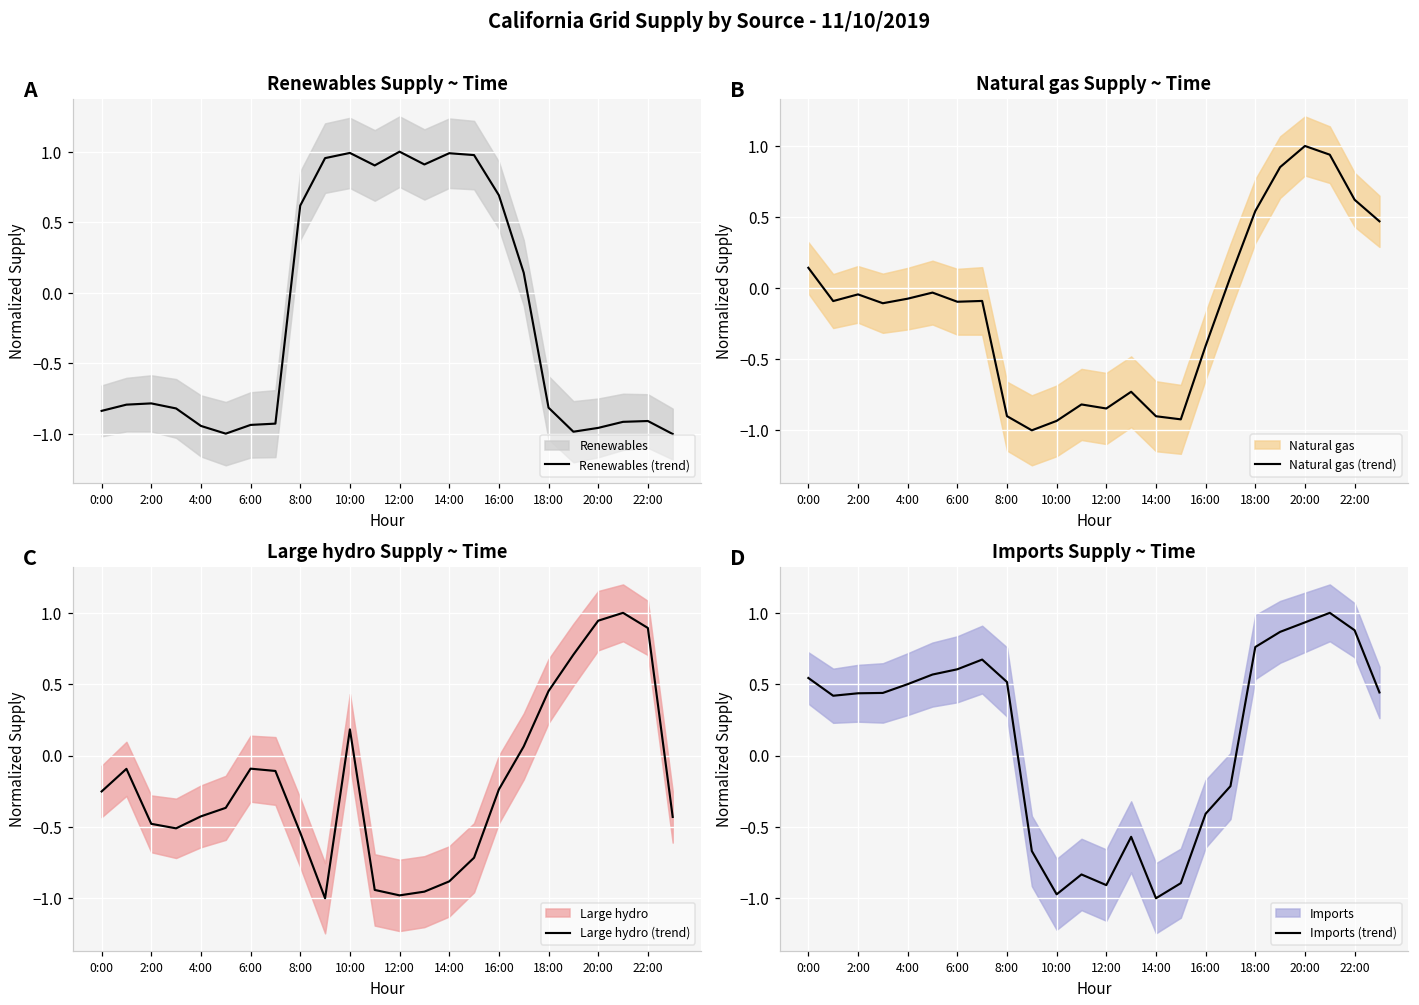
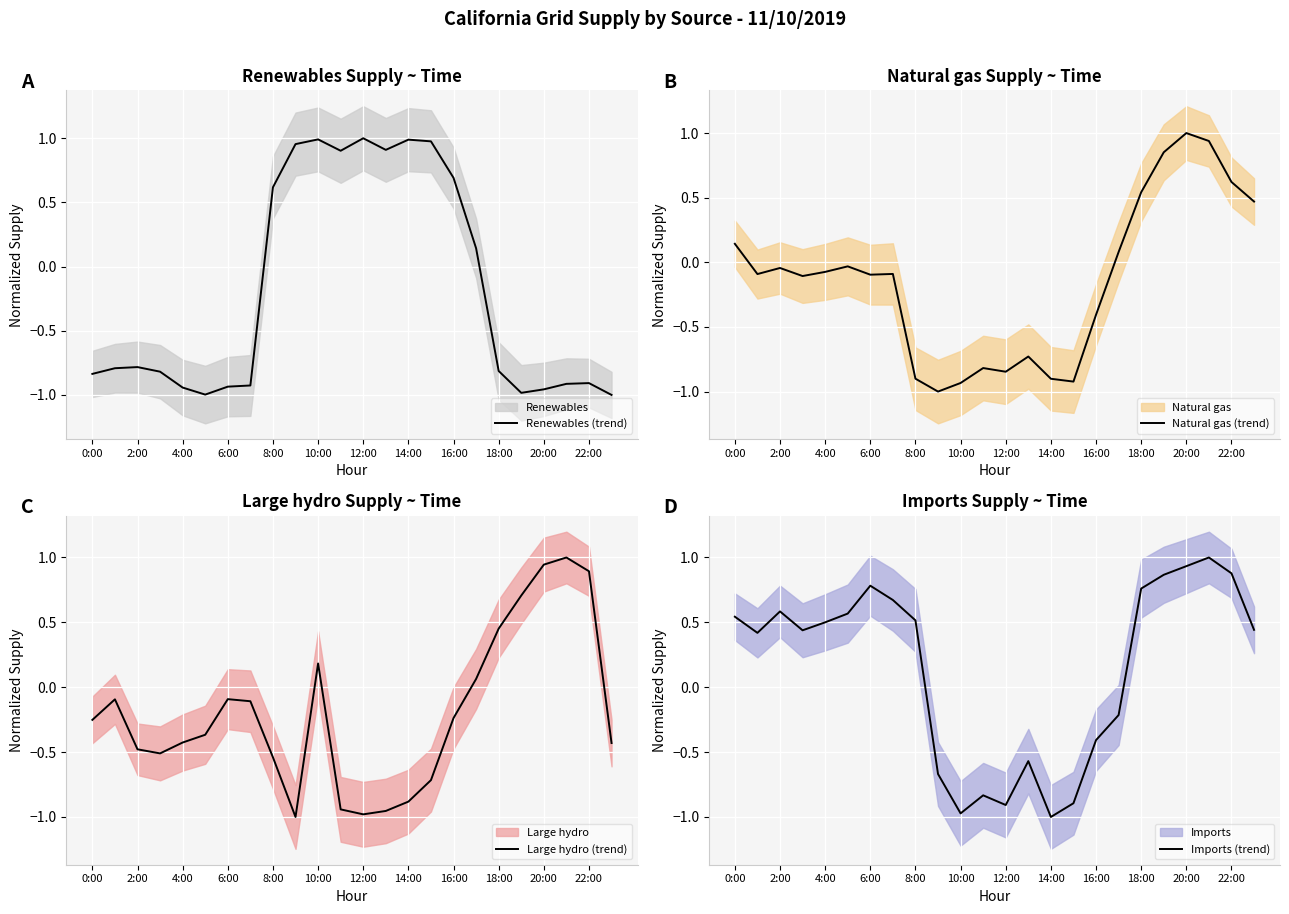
Imports Supply ~ Time, Imports (trend), 2:00: 0.44 -> 0.58
Imports Supply ~ Time, Imports (trend), 6:00: 0.60 -> 0.78
